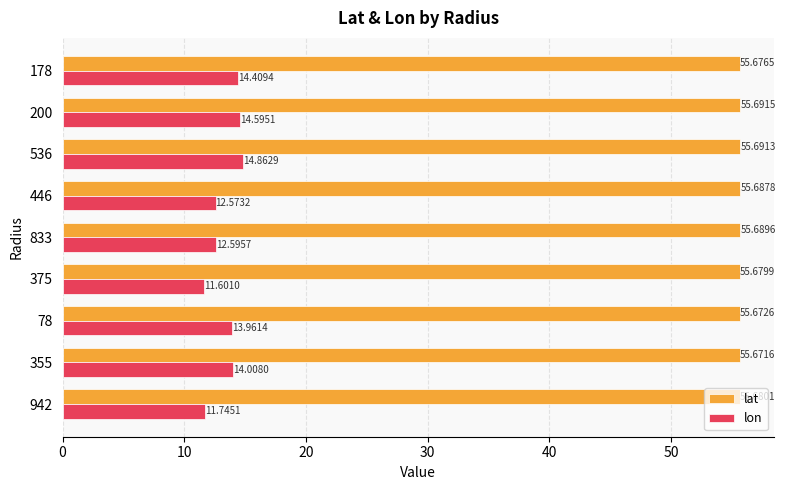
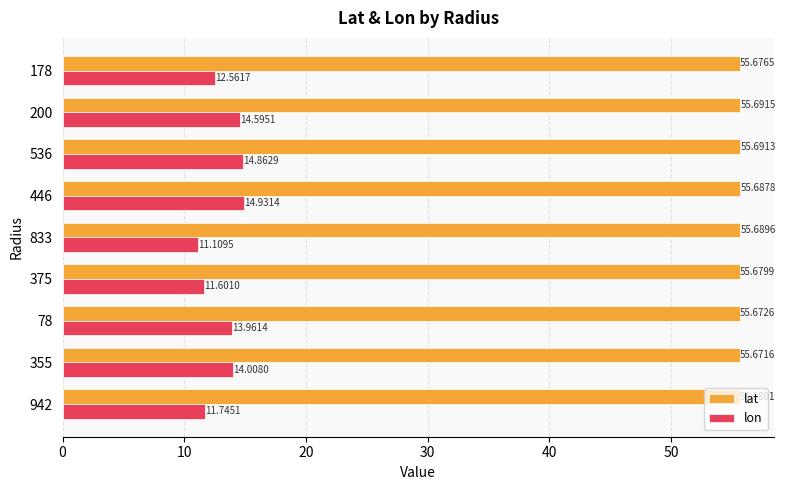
lon, 178: 14.4094 -> 12.5617
lon, 446: 12.5732 -> 14.9314
lon, 833: 12.5957 -> 11.1095
